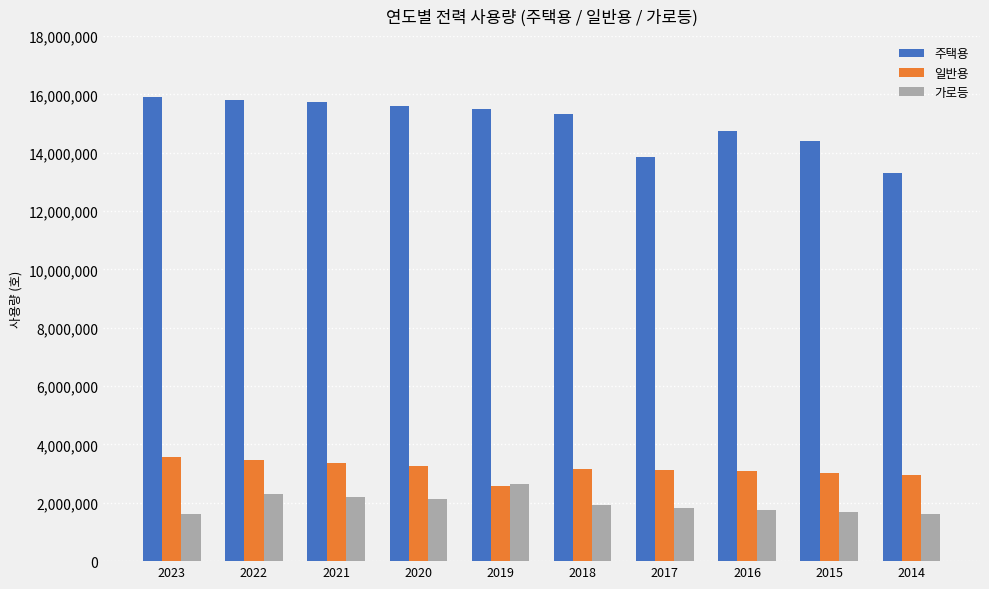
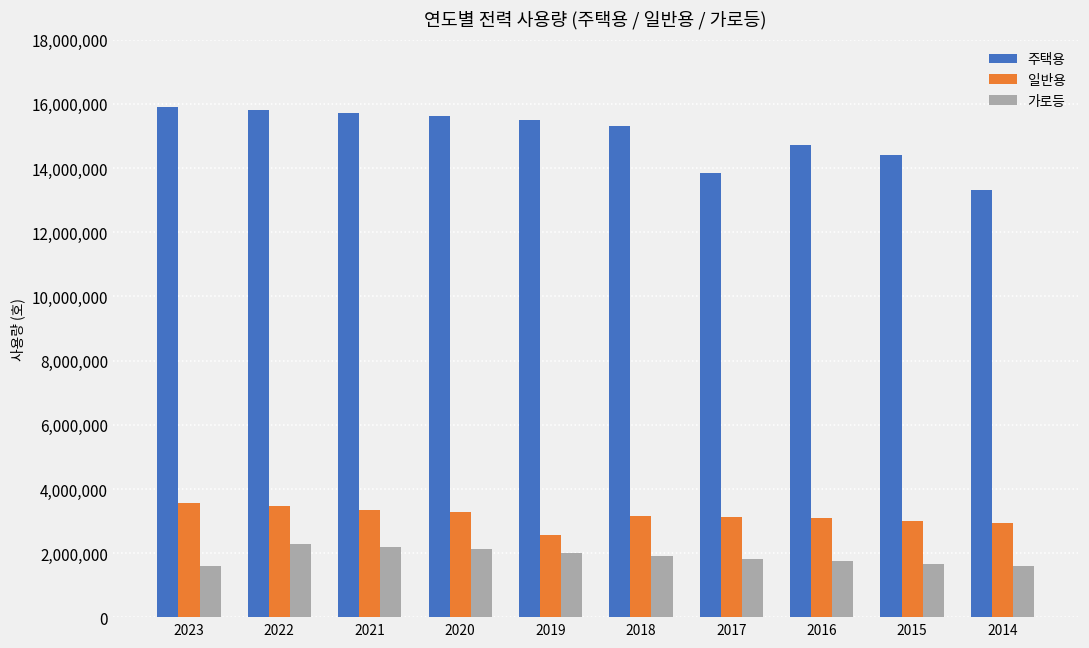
가로등, 2019: 2,600,000 -> 2,000,000
